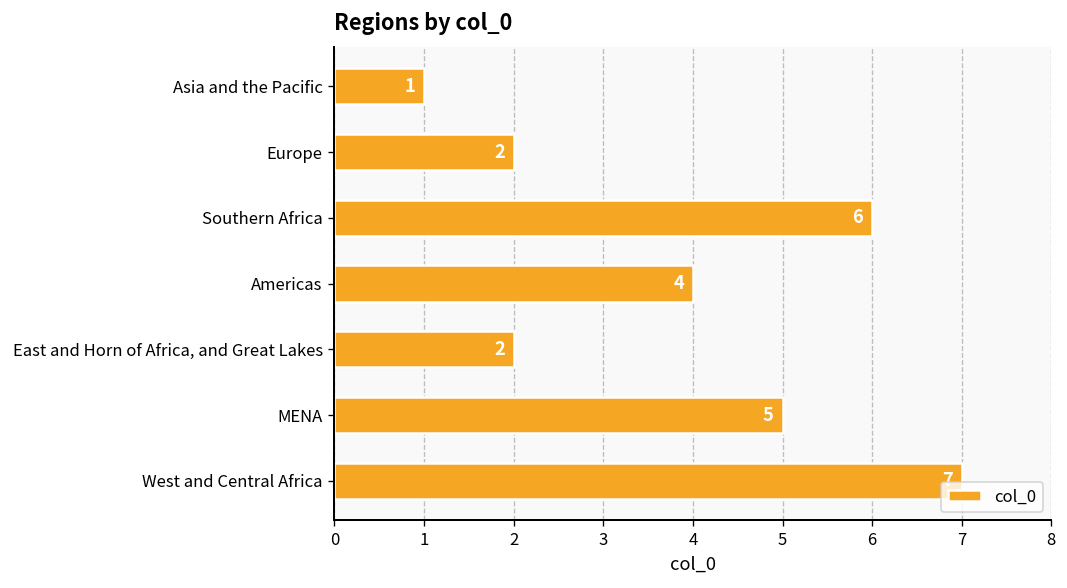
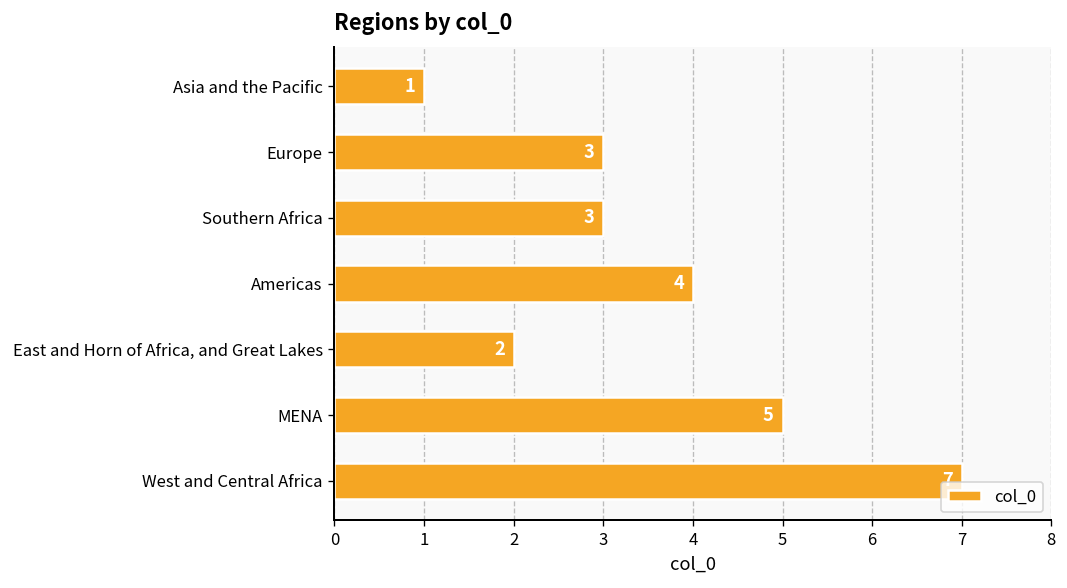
Europe: 2 -> 3
Southern Africa: 6 -> 3
